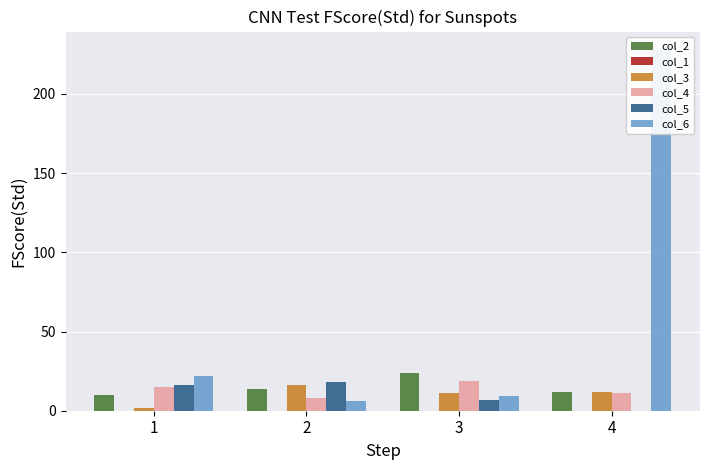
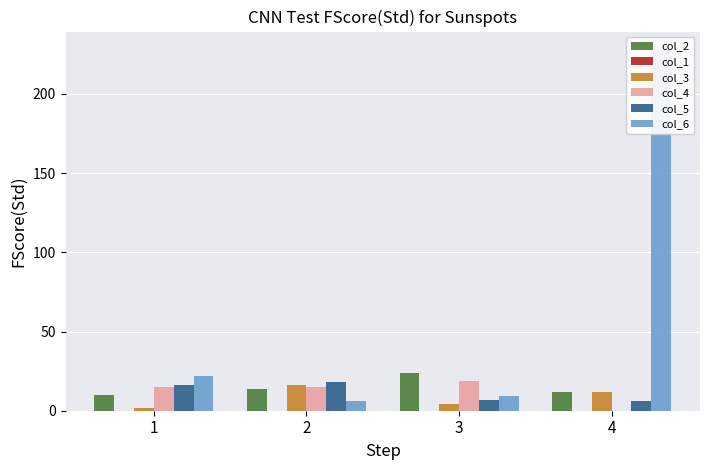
col_4, 2: 8 -> 15
col_3, 3: 11 -> 4
col_4, 4: 11 -> 0
col_5, 4: 0 -> 6
